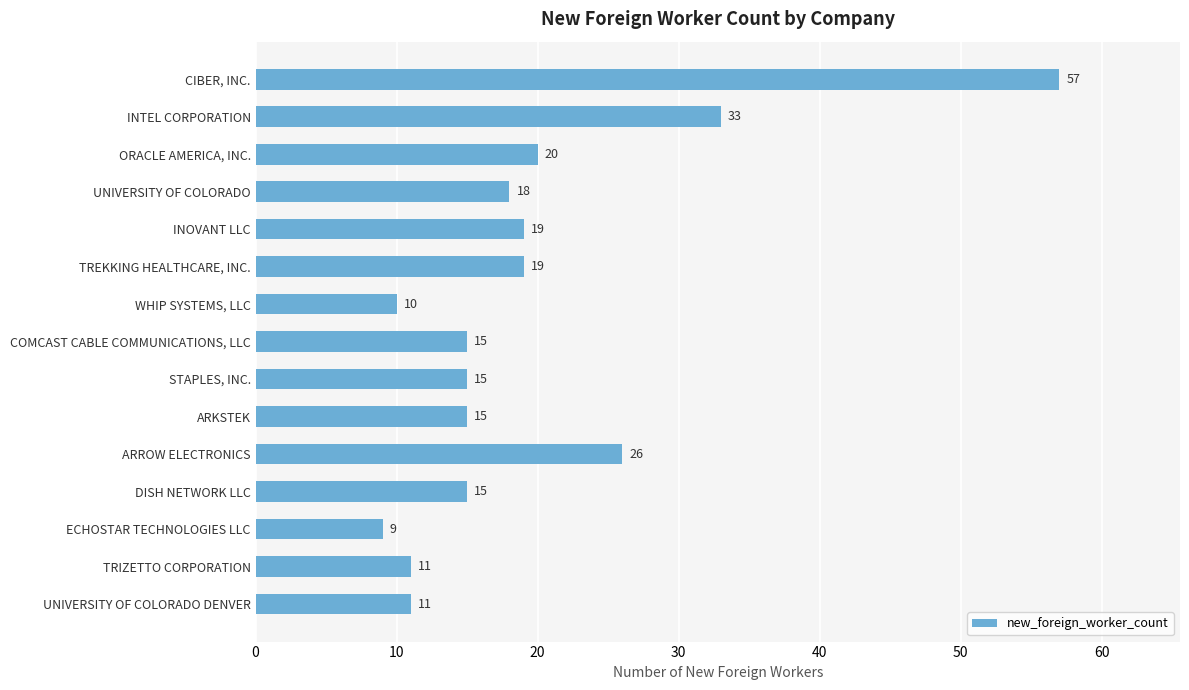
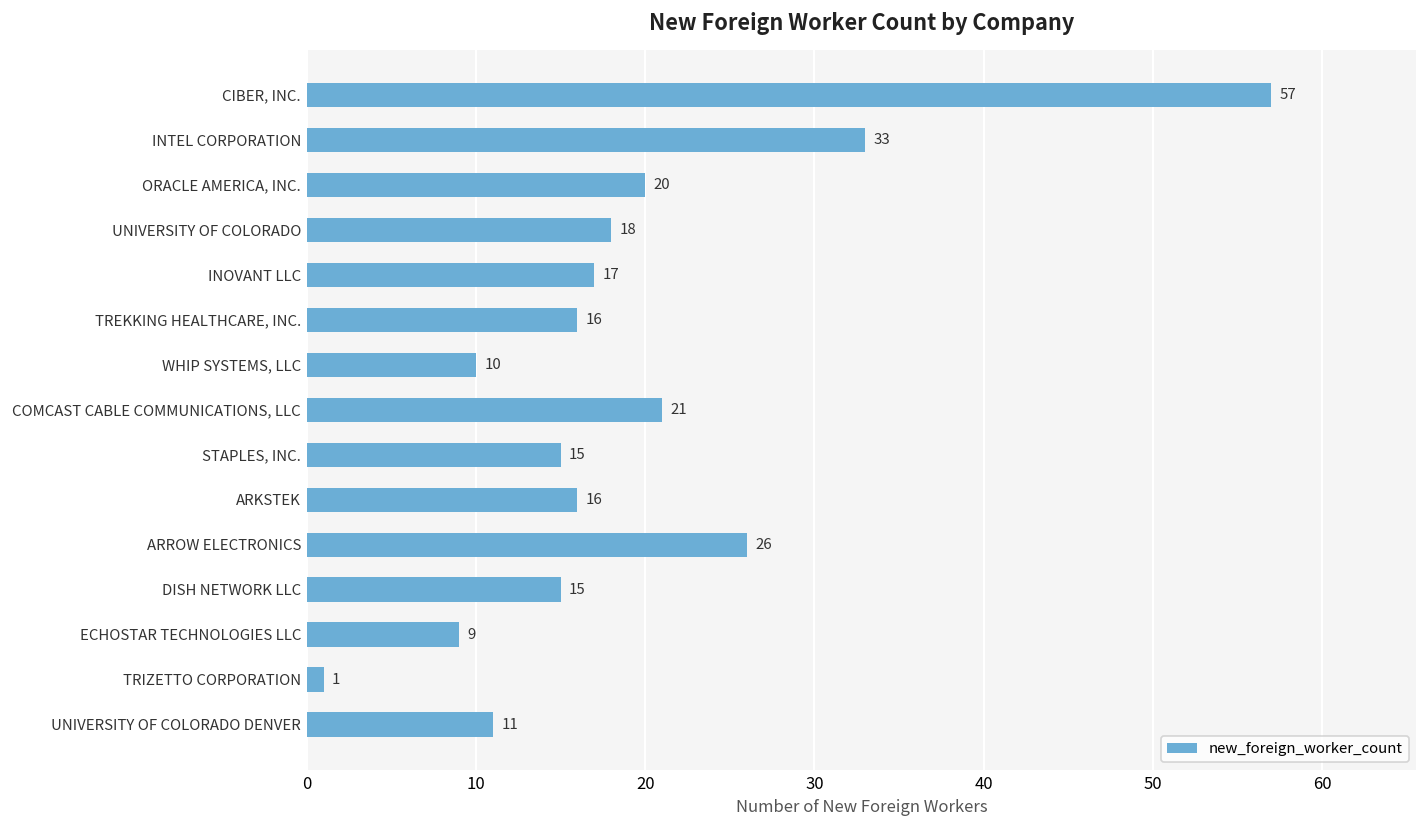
INOVANT LLC: 19 -> 17
TREKKING HEALTHCARE, INC.: 19 -> 16
COMCAST CABLE COMMUNICATIONS, LLC: 15 -> 21
ARKSTEK: 15 -> 16
TRIZETTO CORPORATION: 11 -> 1
